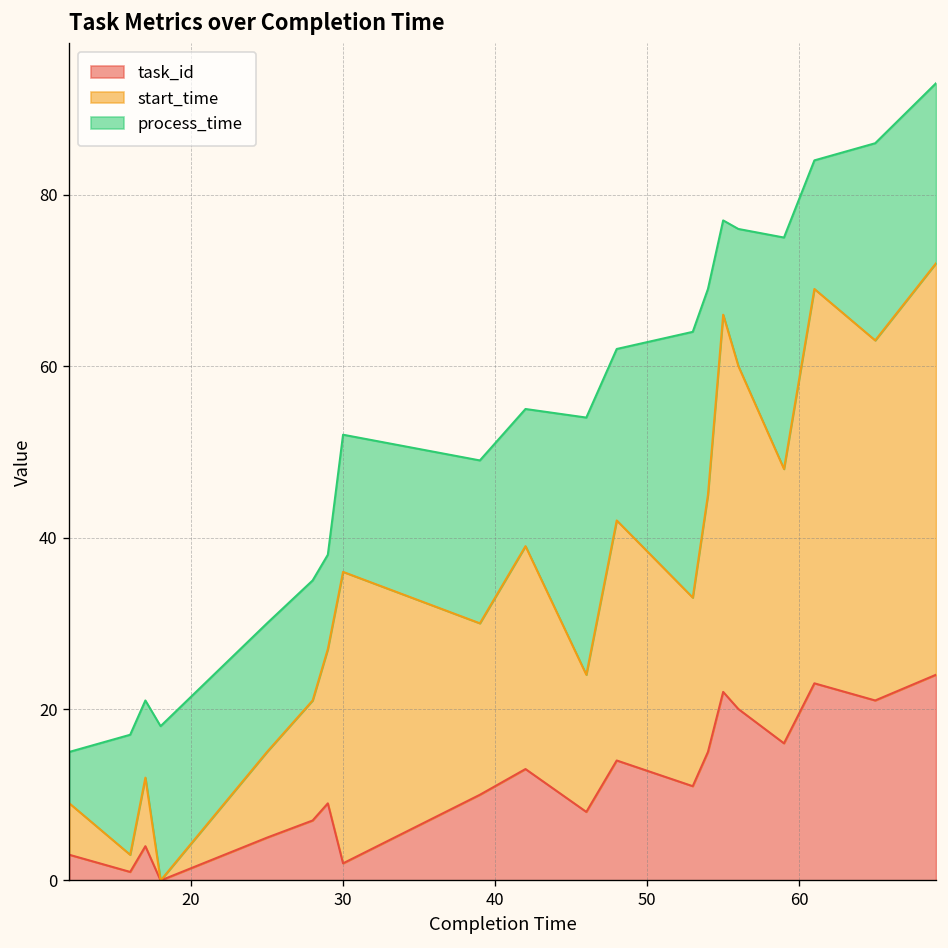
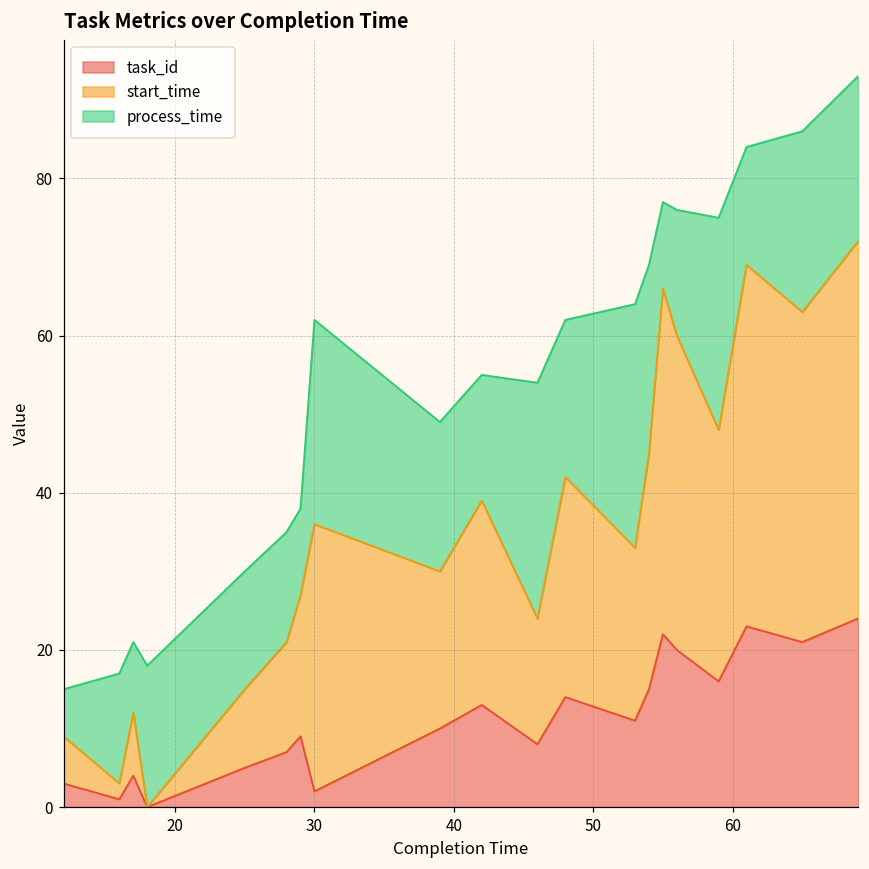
process_time, 30: 16 -> 26
